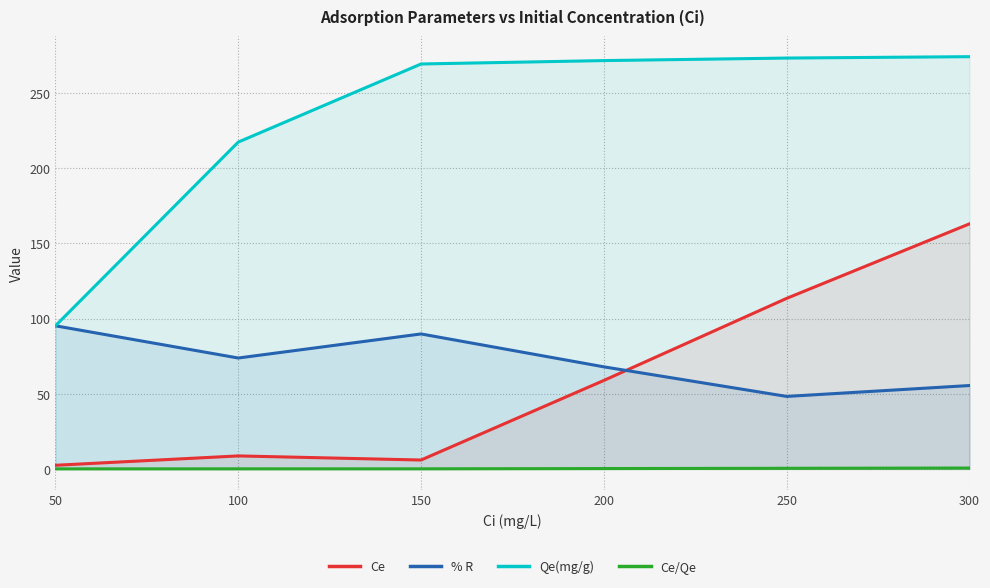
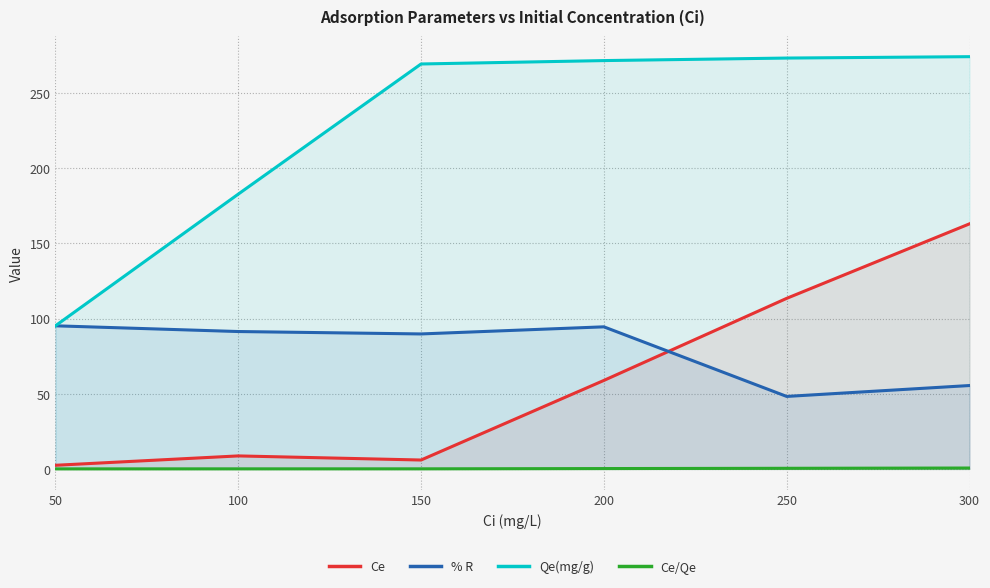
% R, 100: 74 -> 91
Qe(mg/g), 100: 217 -> 183
% R, 200: 68 -> 94
